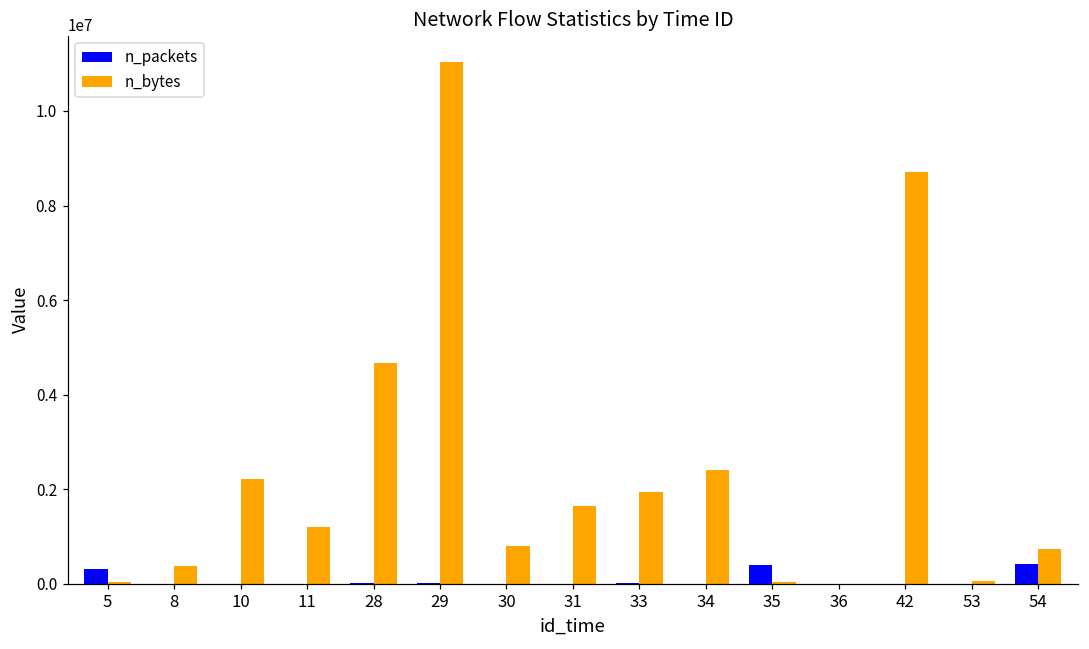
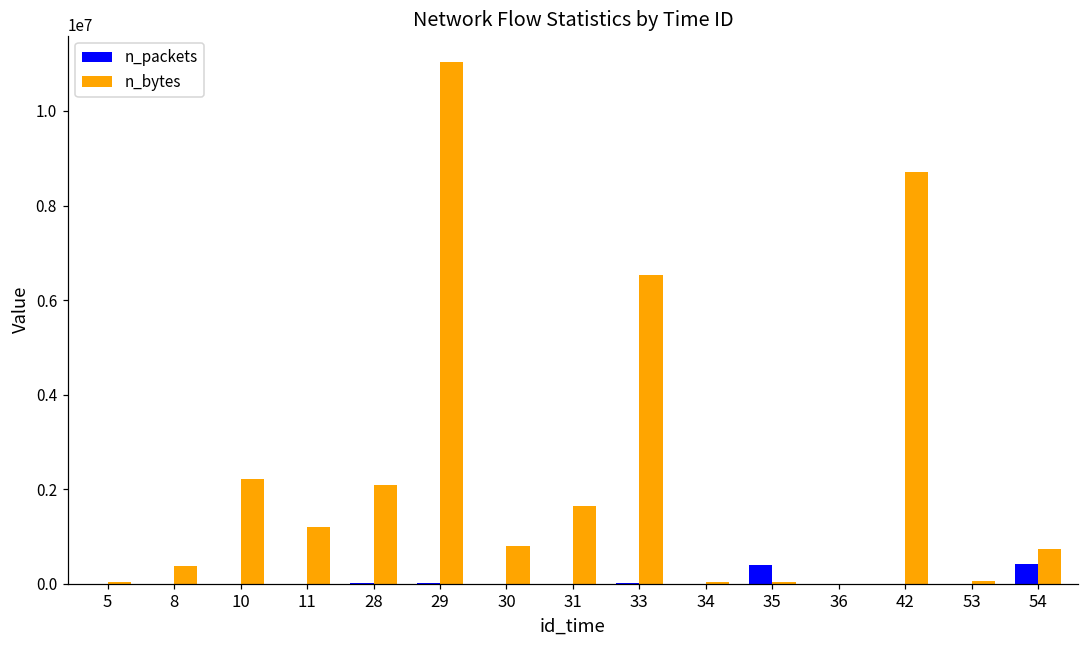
n_packets, 5: 300000 -> 0
n_bytes, 28: 4700000 -> 2100000
n_bytes, 33: 1900000 -> 6500000
n_bytes, 34: 2400000 -> 0
